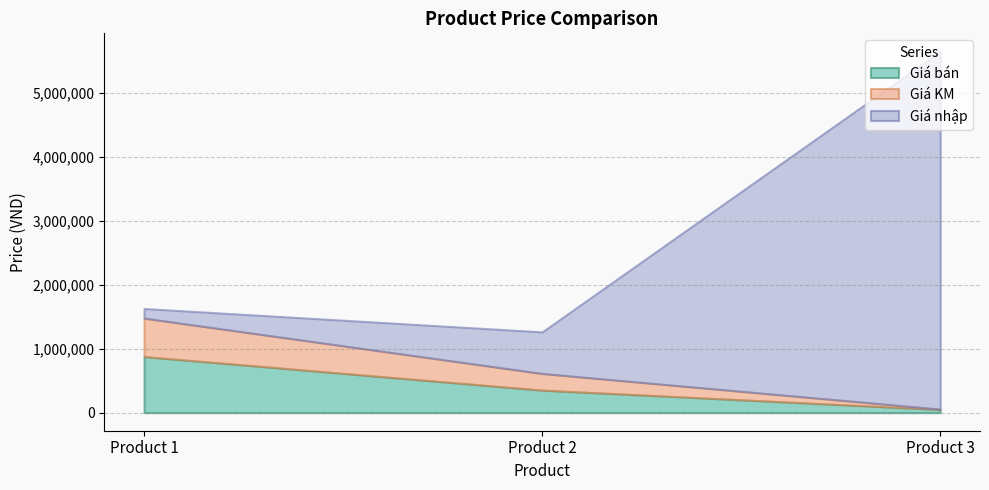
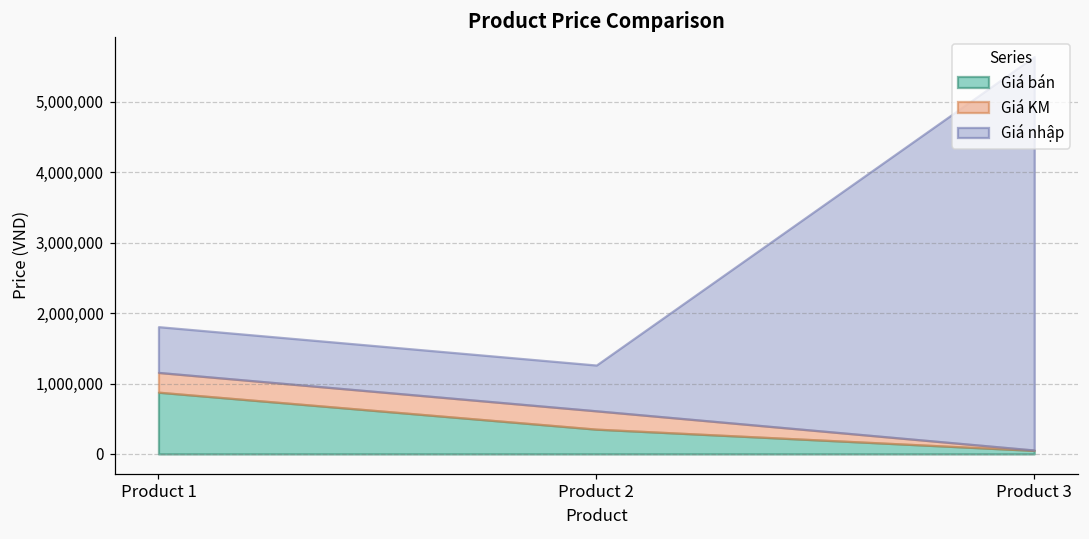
Giá KM, Product 1: 600,000 -> 300,000
Giá nhập, Product 1: 200,000 -> 700,000
